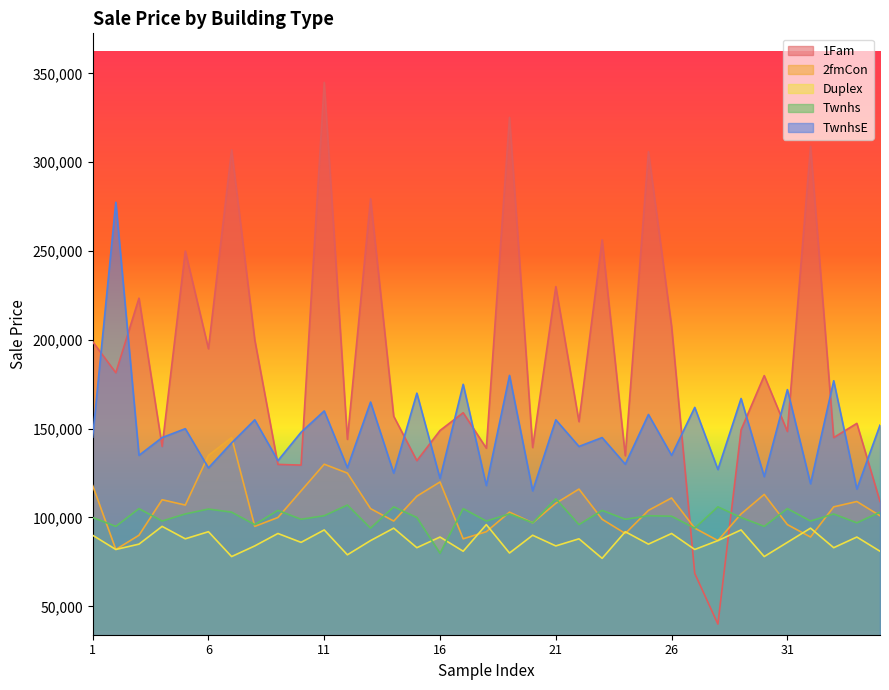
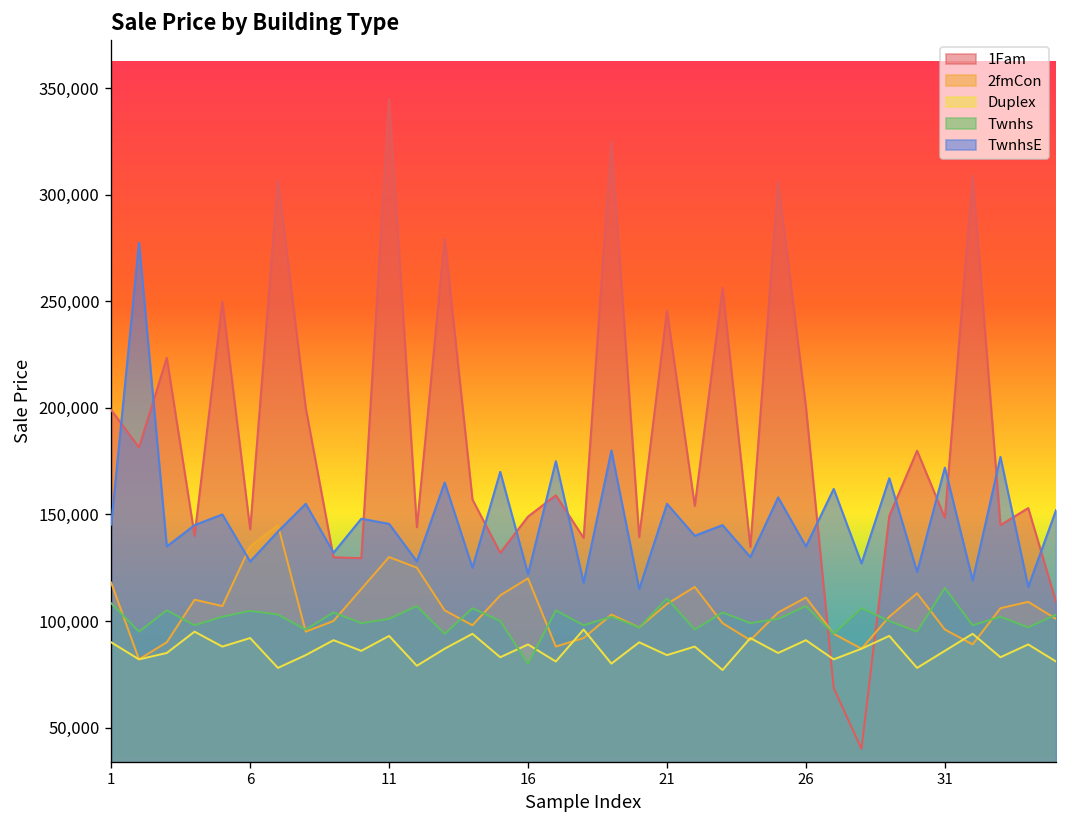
Twnhs, 1: 100,000 -> 108,000
1Fam, 6: 195,000 -> 143,000
TwnhsE, 11: 160,000 -> 146,000
1Fam, 21: 230,000 -> 246,000
1Fam, 26: 208,000 -> 200,000
Twnhs, 26: 101,000 -> 107,000
Twnhs, 31: 105,000 -> 116,000
